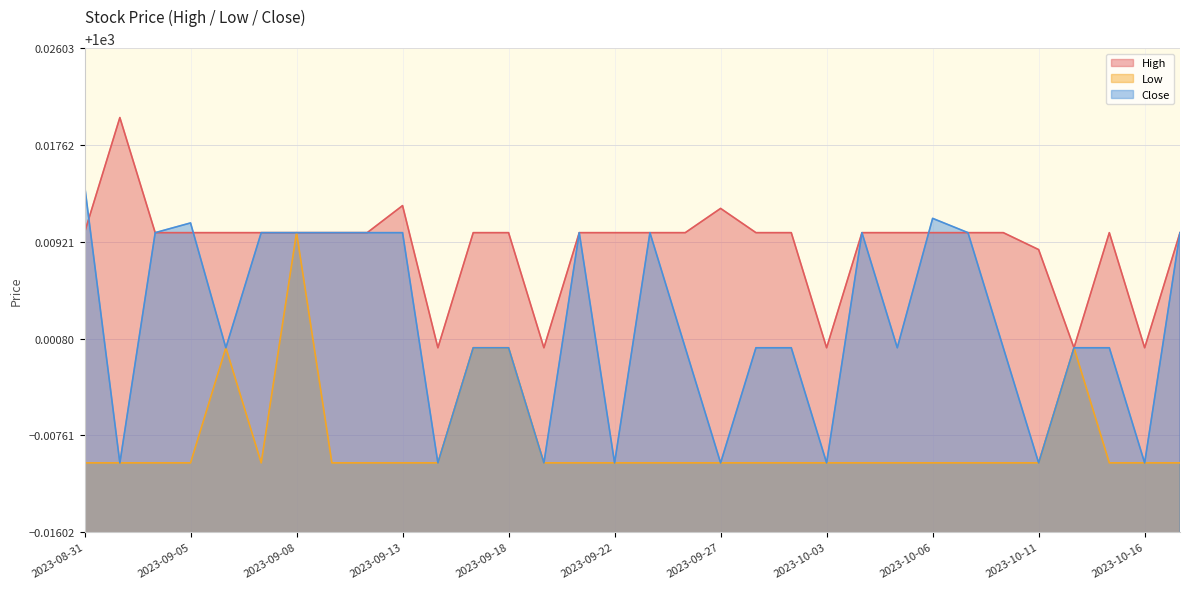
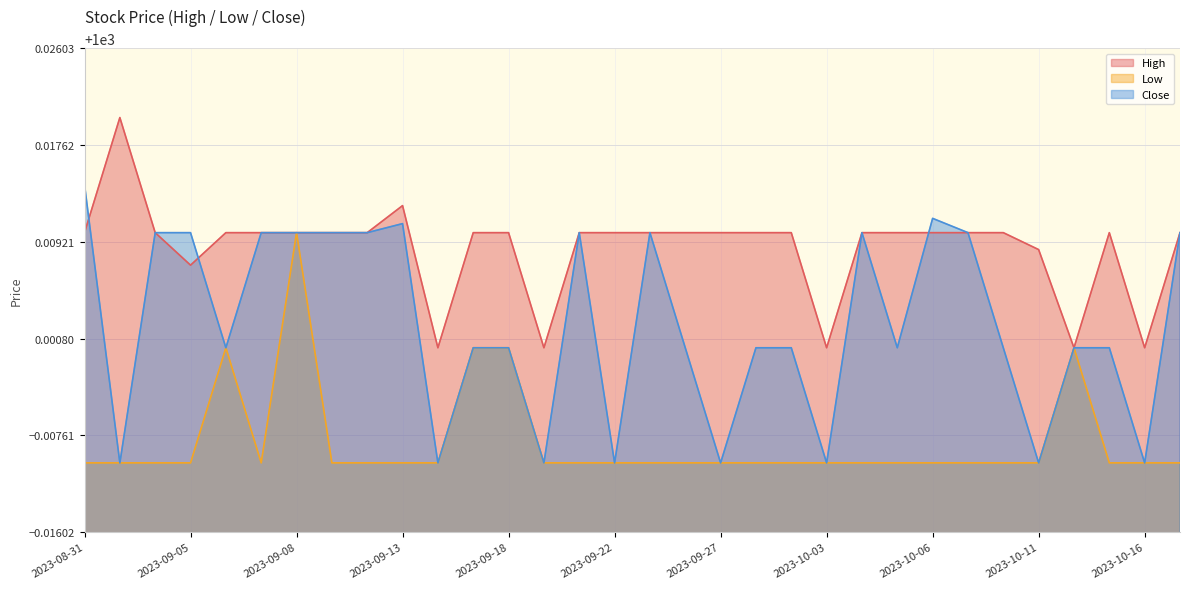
High, 2023-09-05: 1000.0100 -> 1000.0072
Close, 2023-09-05: 1000.0109 -> 1000.0100
Close, 2023-09-13: 1000.0100 -> 1000.0108
High, 2023-09-27: 1000.0121 -> 1000.0100
